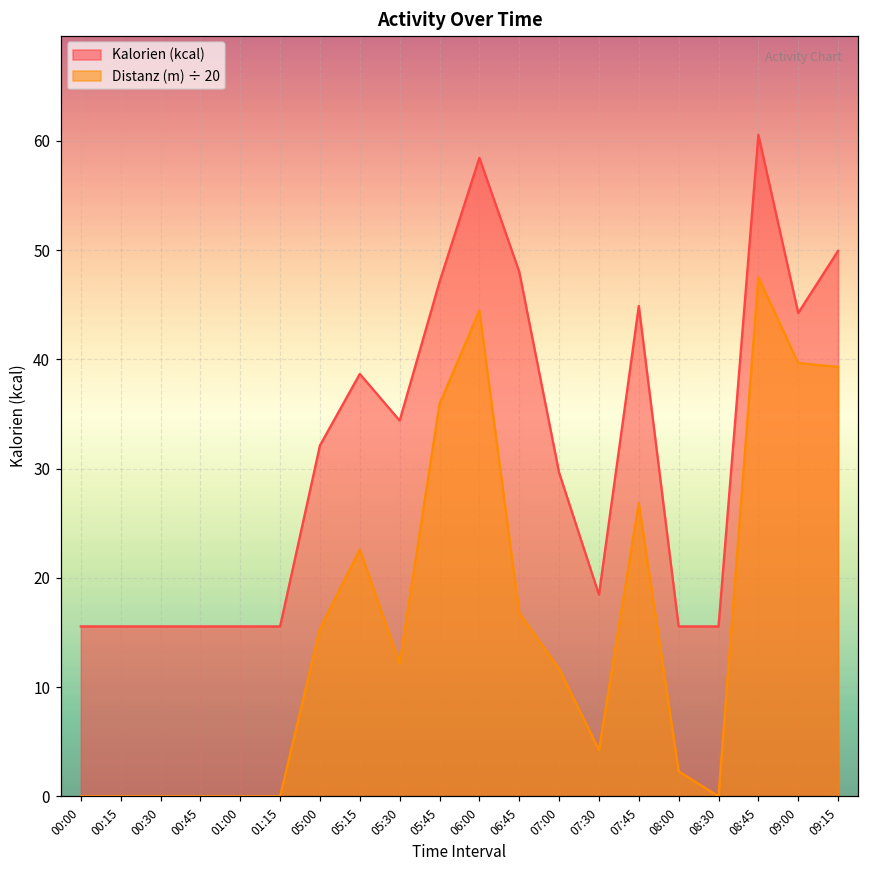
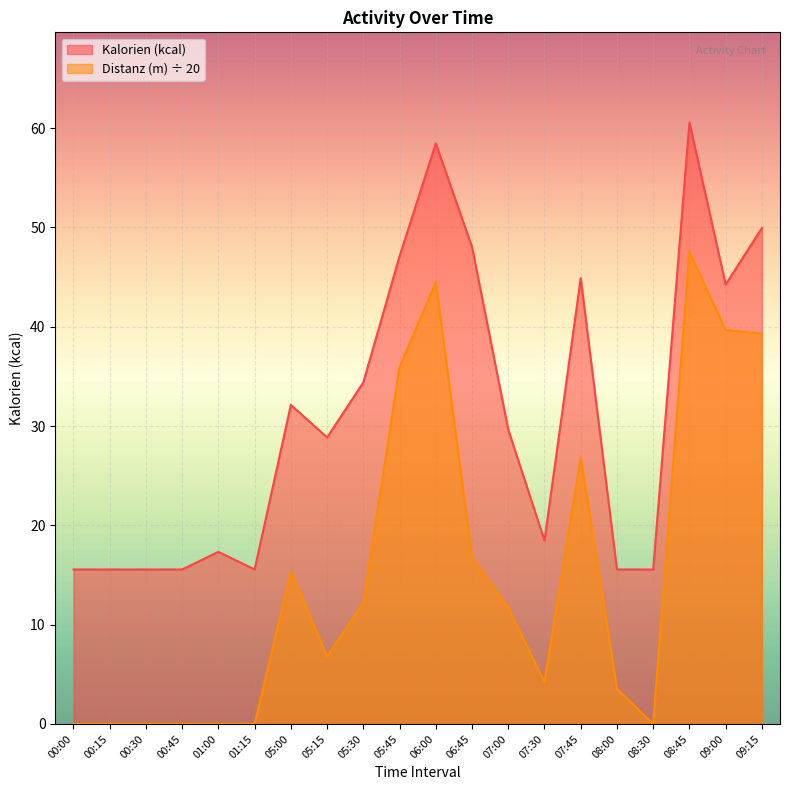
Kalorien (kcal), 01:00: 16 -> 17
Kalorien (kcal), 05:15: 39 -> 29
Distanz (m) ÷ 20, 05:15: 23 -> 7
Distanz (m) ÷ 20, 08:00: 2 -> 4
